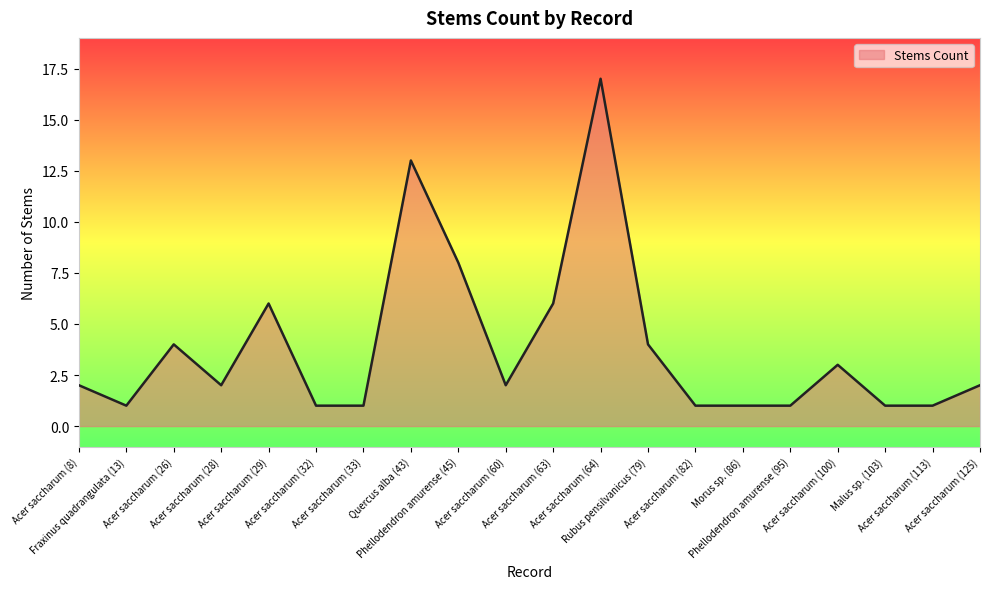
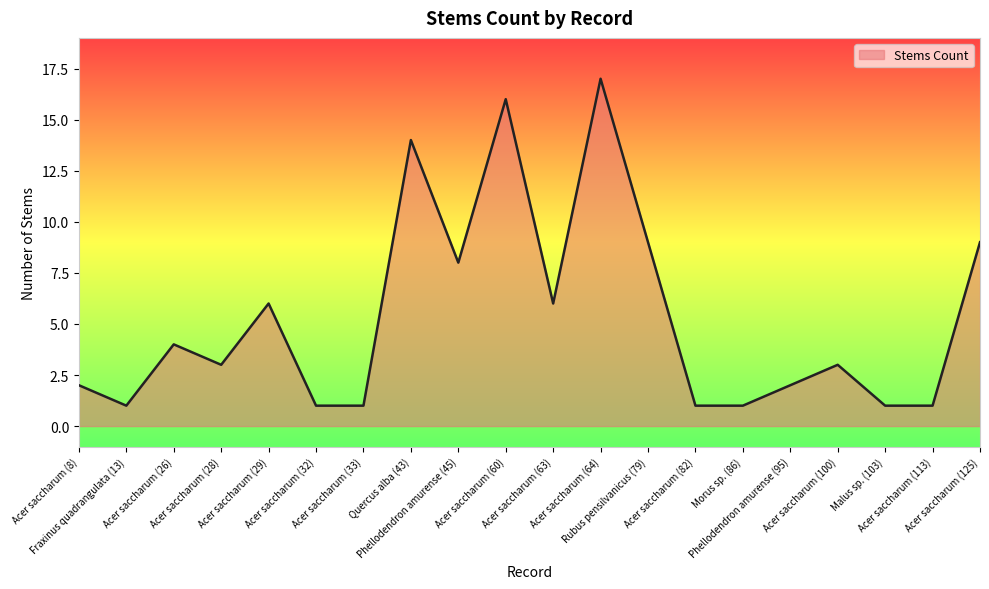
Acer saccharum (28): 2 -> 3
Quercus alba (43): 13 -> 14
Acer saccharum (60): 2 -> 16
Rubus pensilvanicus (79): 4 -> 9
Phellodendron amurense (95): 1 -> 2
Acer saccharum (125): 2 -> 9
